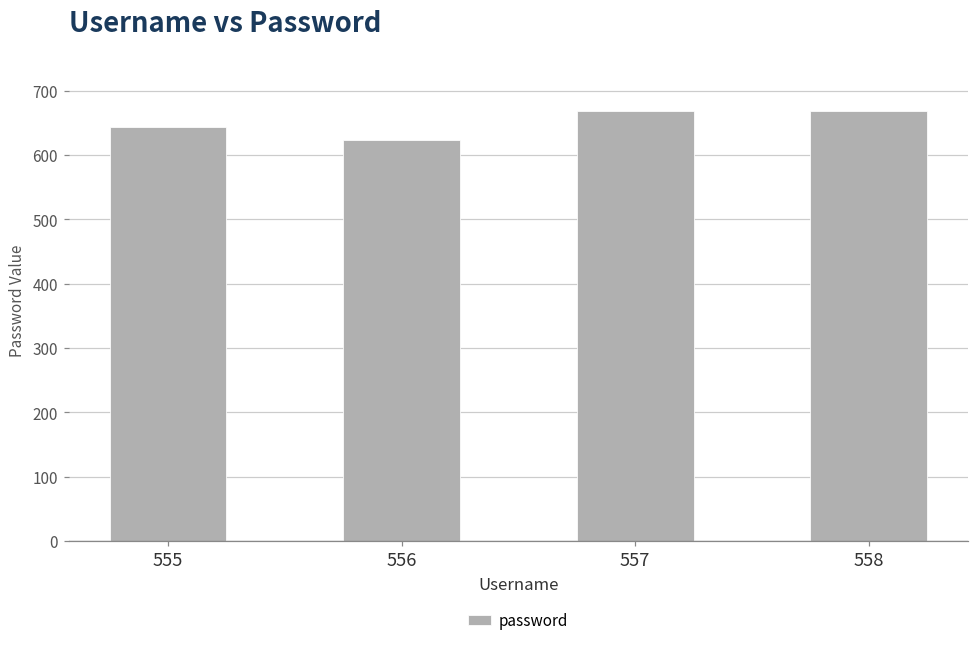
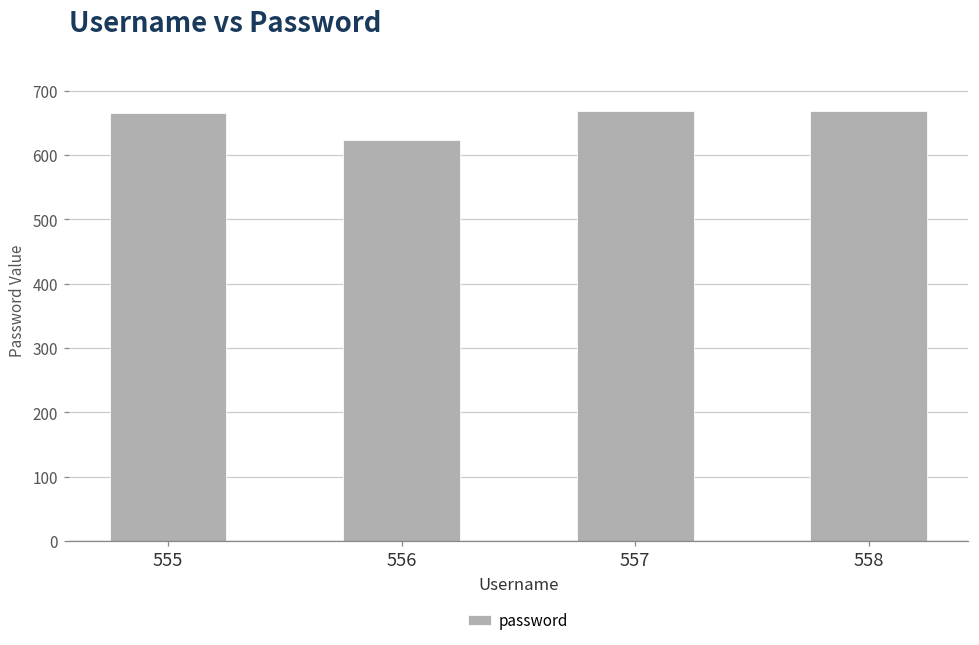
555: 640 -> 670
